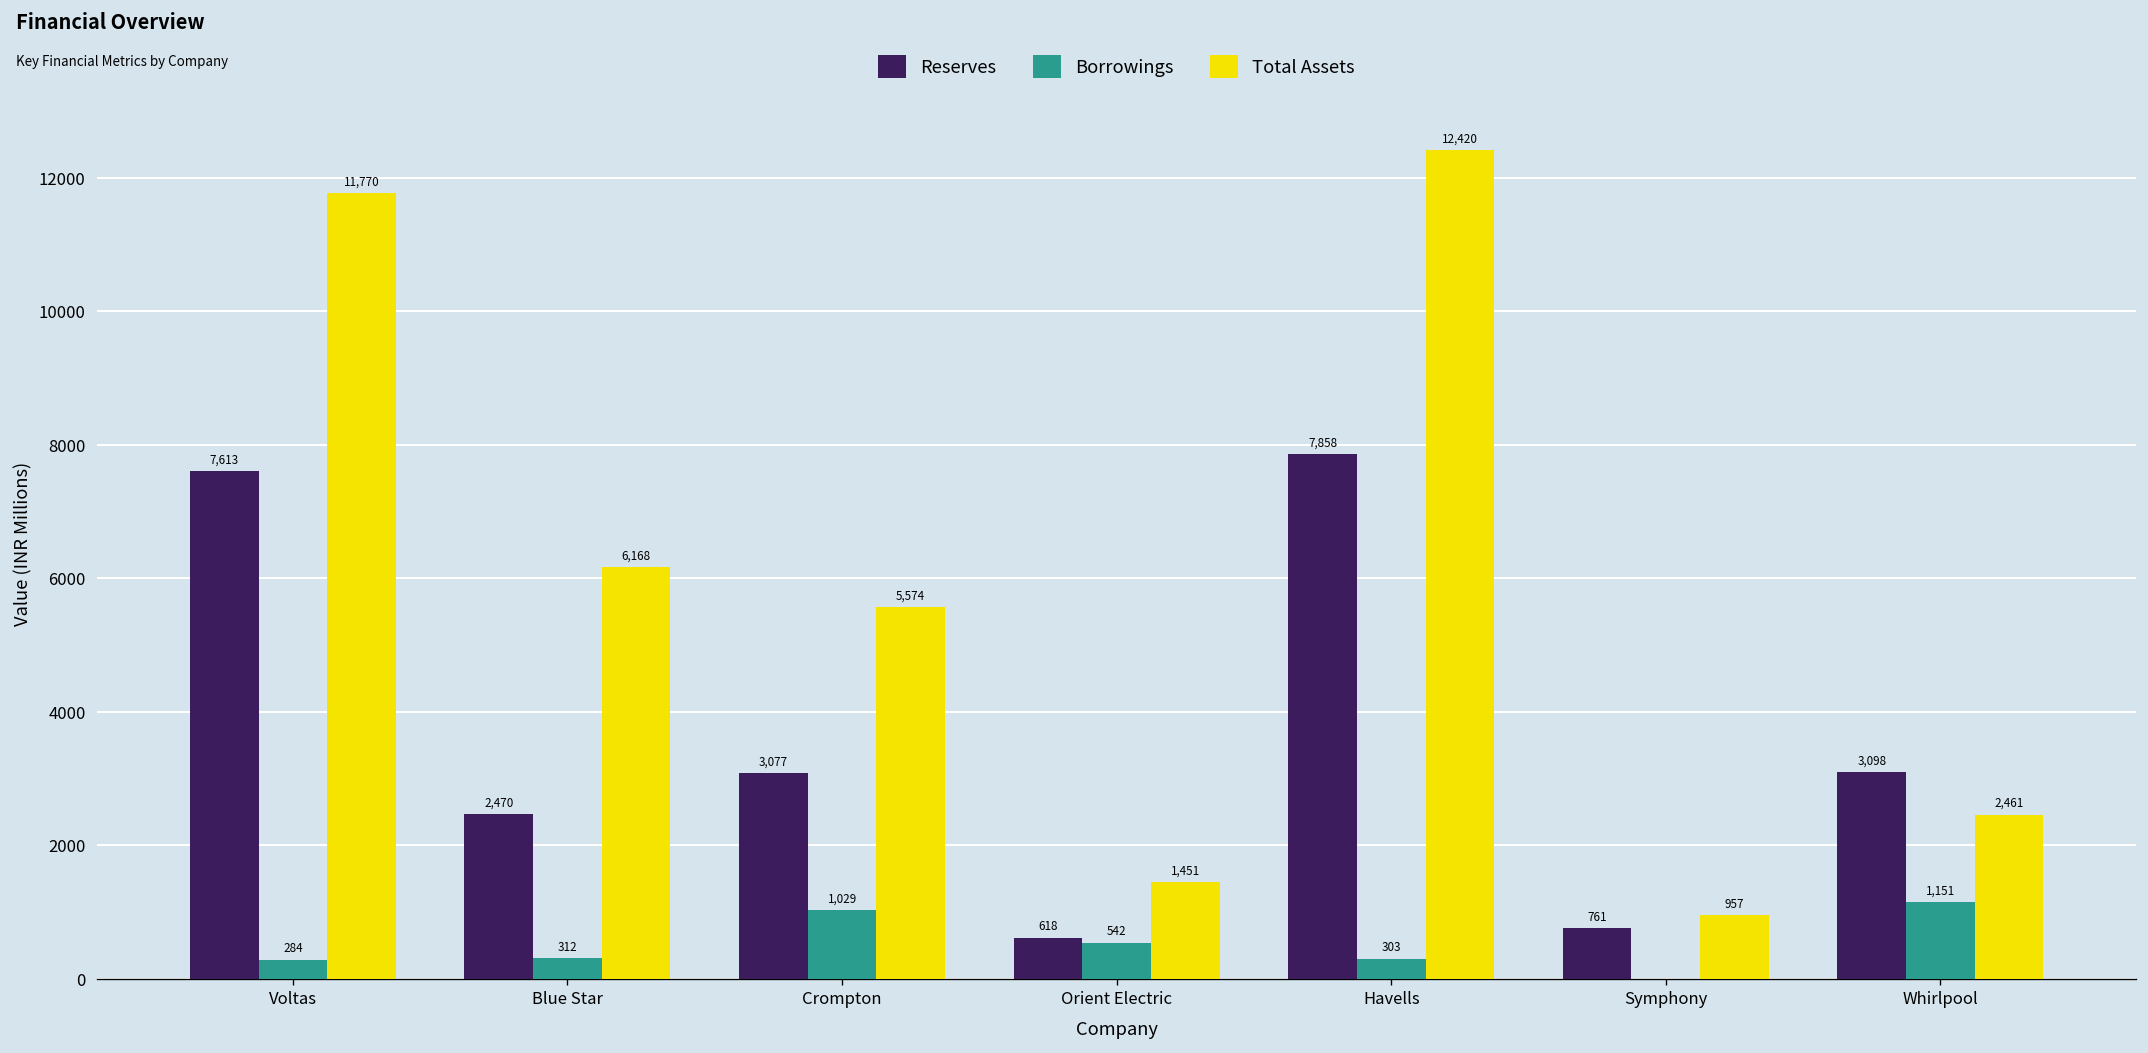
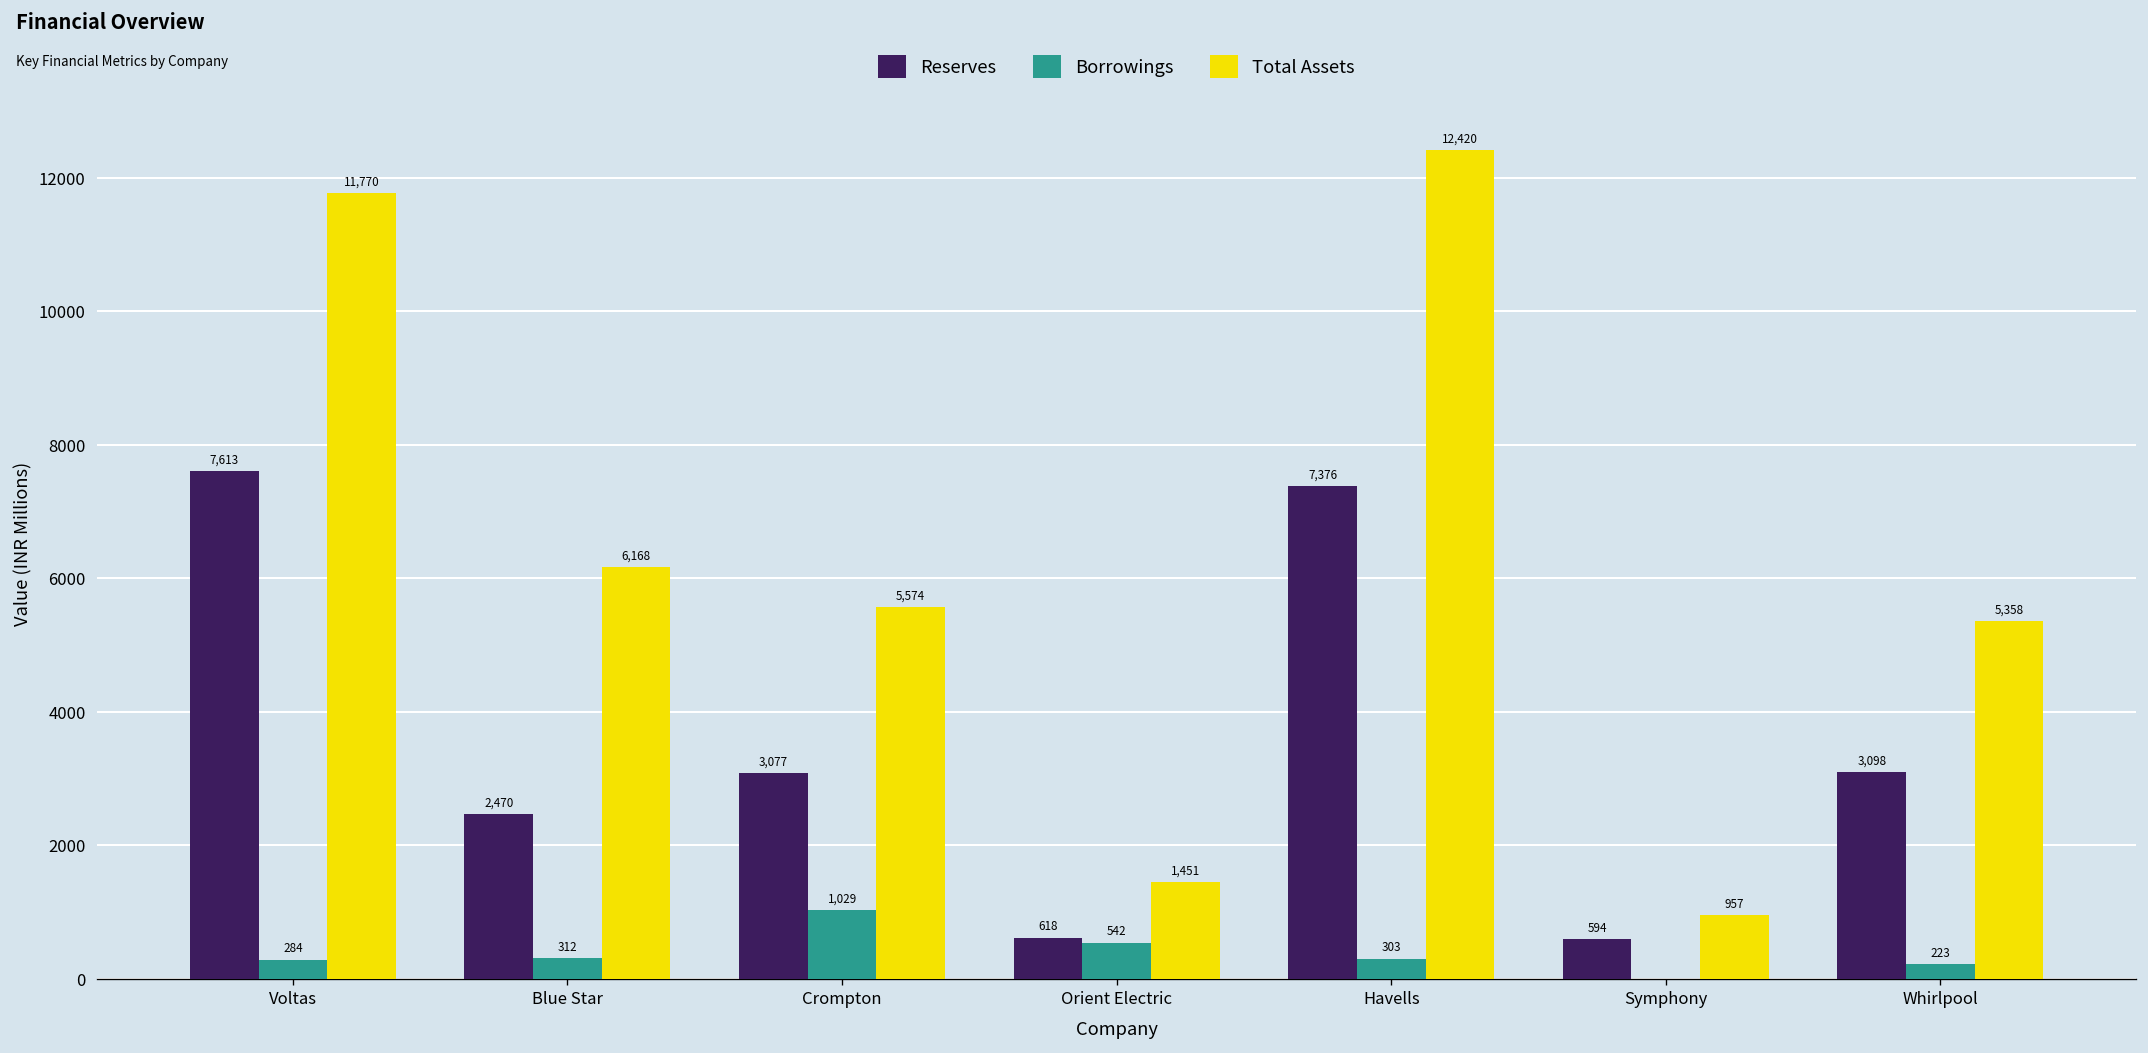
Reserves, Havells: 7,858 -> 7,376
Reserves, Symphony: 761 -> 594
Borrowings, Whirlpool: 1,151 -> 223
Total Assets, Whirlpool: 2,461 -> 5,358
